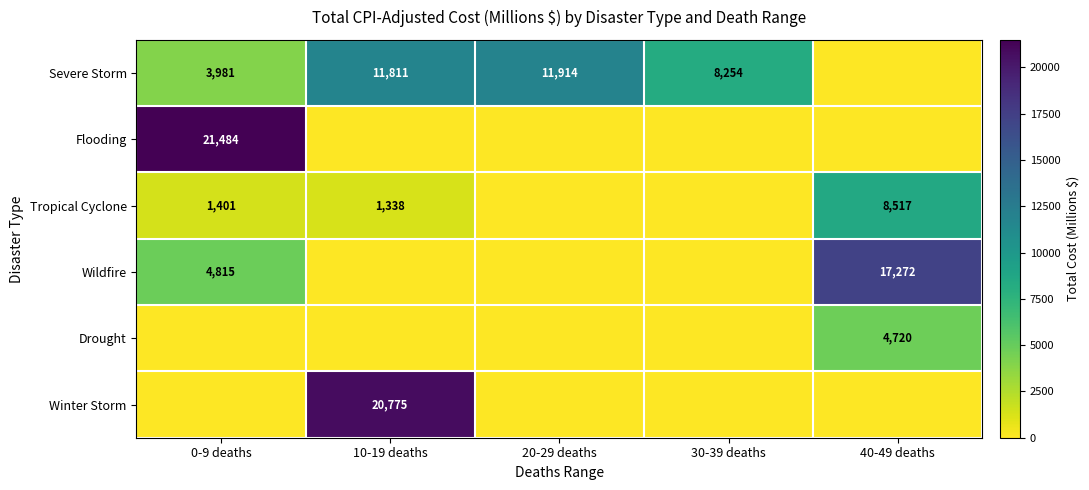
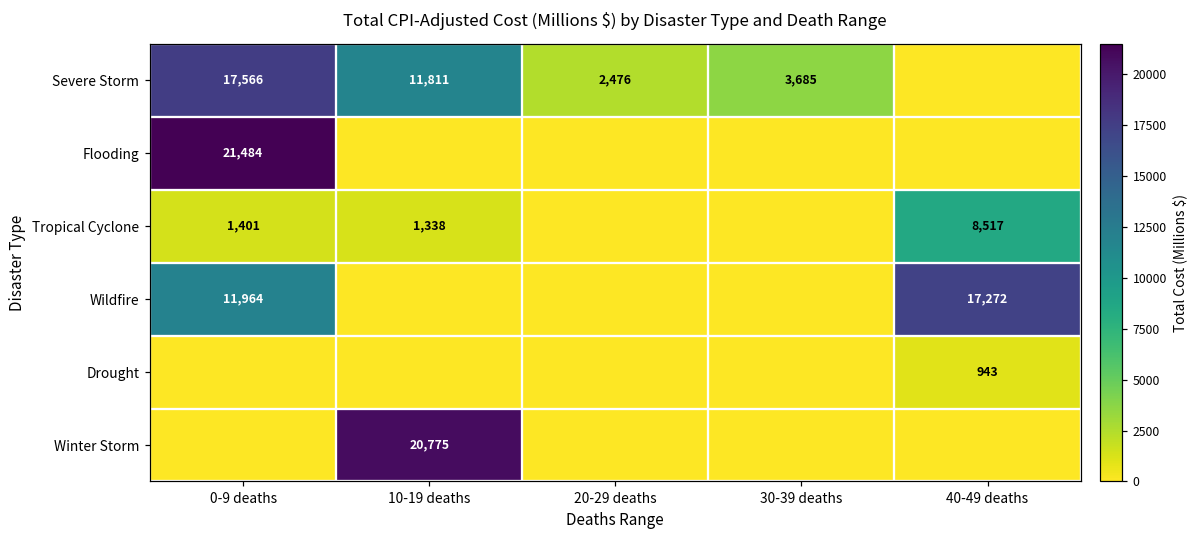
Severe Storm, 0-9 deaths: 3,981 -> 17,566
Severe Storm, 20-29 deaths: 11,914 -> 2,476
Severe Storm, 30-39 deaths: 8,254 -> 3,685
Wildfire, 0-9 deaths: 4,815 -> 11,964
Drought, 40-49 deaths: 4,720 -> 943
